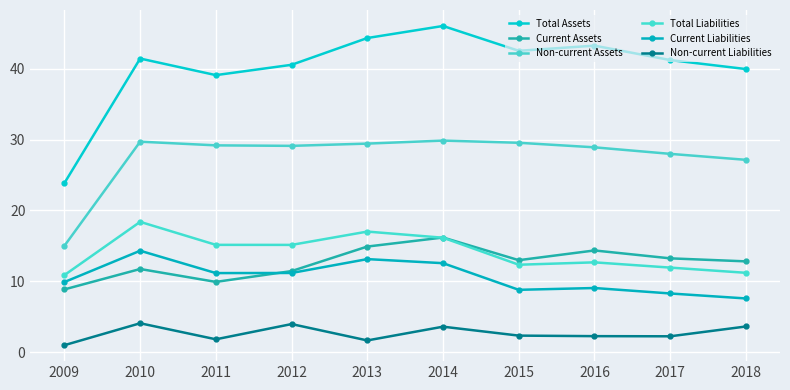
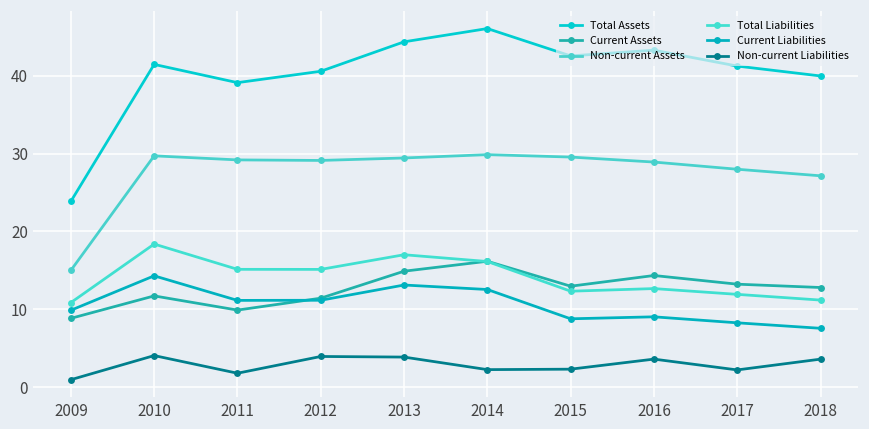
Non-current Liabilities, 2013: 2 -> 4
Non-current Liabilities, 2014: 4 -> 2
Non-current Liabilities, 2016: 2 -> 4
